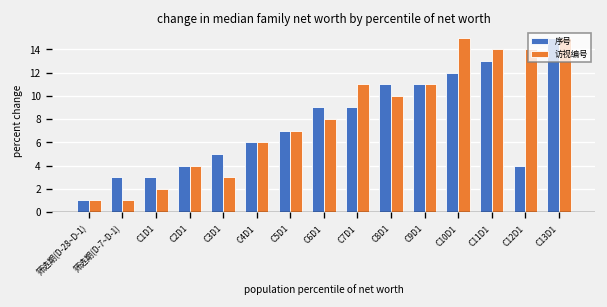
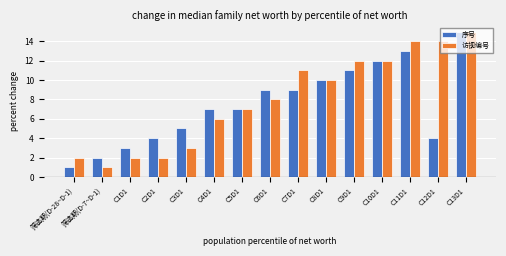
访视编号, 筛选期(D-28~D-1): 1 -> 2
序号, 筛选期(D-7~D-1): 3 -> 2
访视编号, C2D1: 4 -> 2
序号, C4D1: 6 -> 7
序号, C8D1: 11 -> 10
访视编号, C9D1: 11 -> 12
访视编号, C10D1: 15 -> 12
